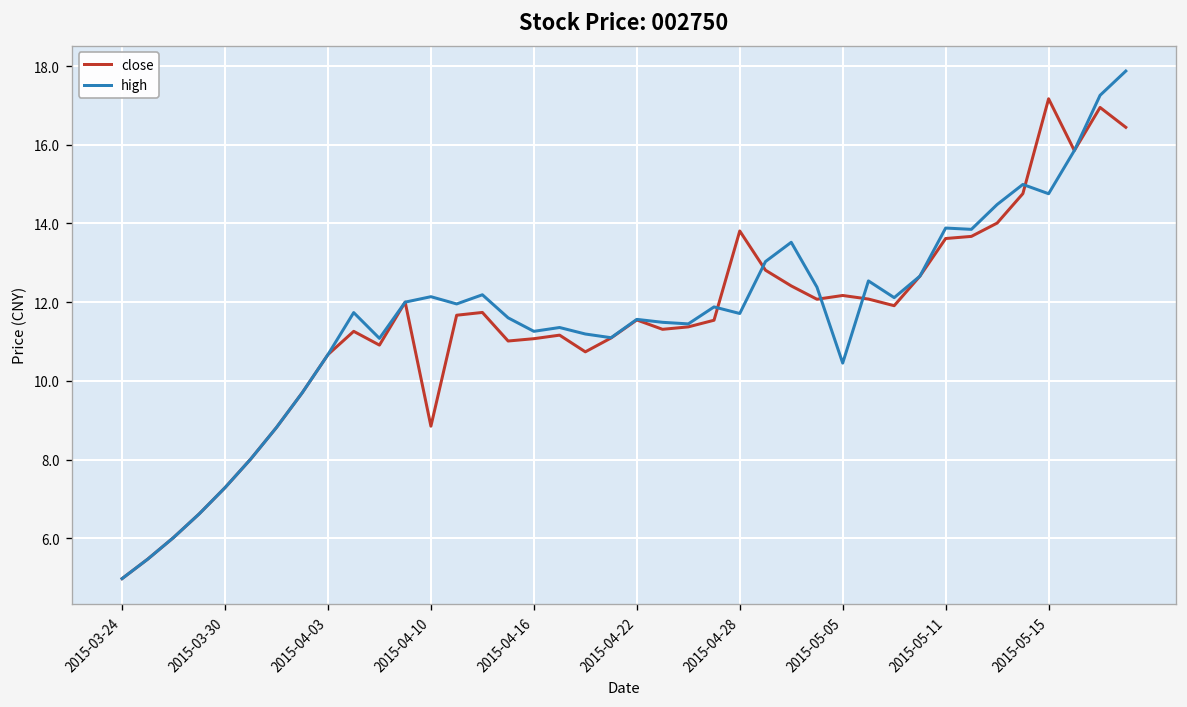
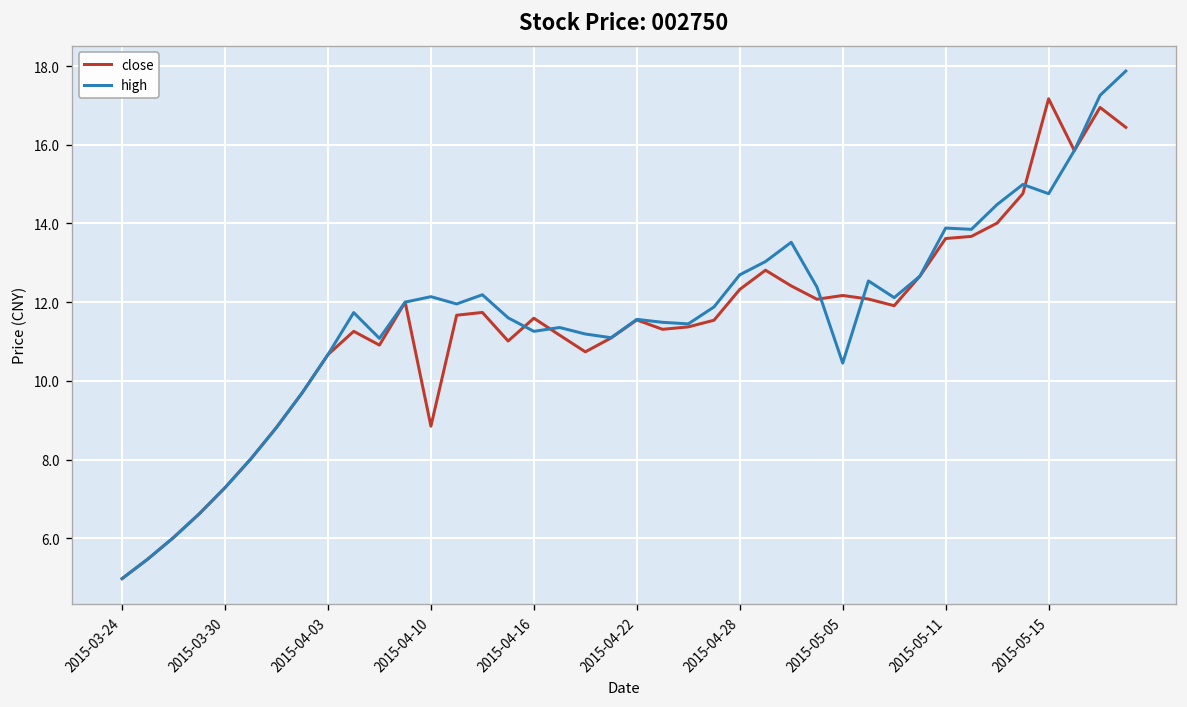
close, 2015-04-16: 11.1 -> 11.6
close, 2015-04-28: 13.8 -> 12.3
high, 2015-04-28: 11.7 -> 12.7
